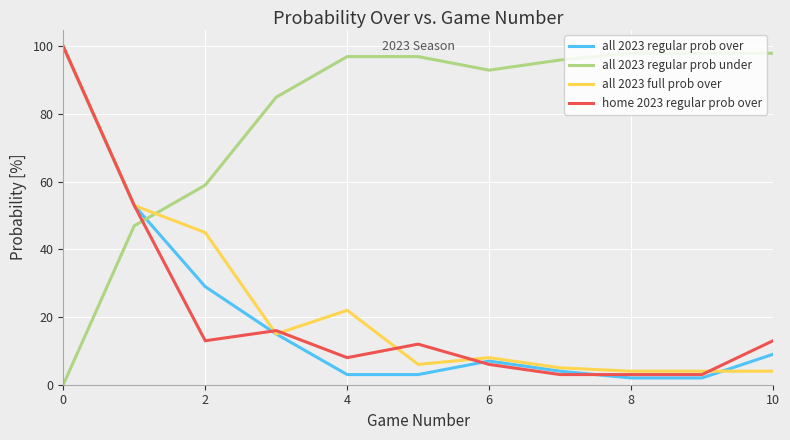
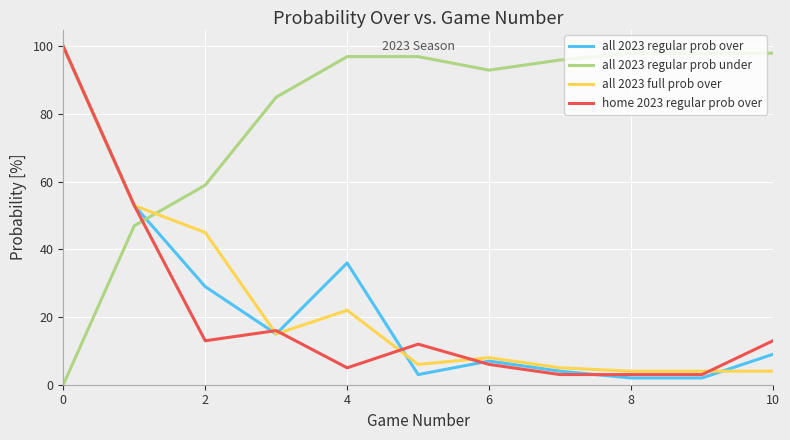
all 2023 regular prob over, 4: 3 -> 36
home 2023 regular prob over, 4: 8 -> 5
